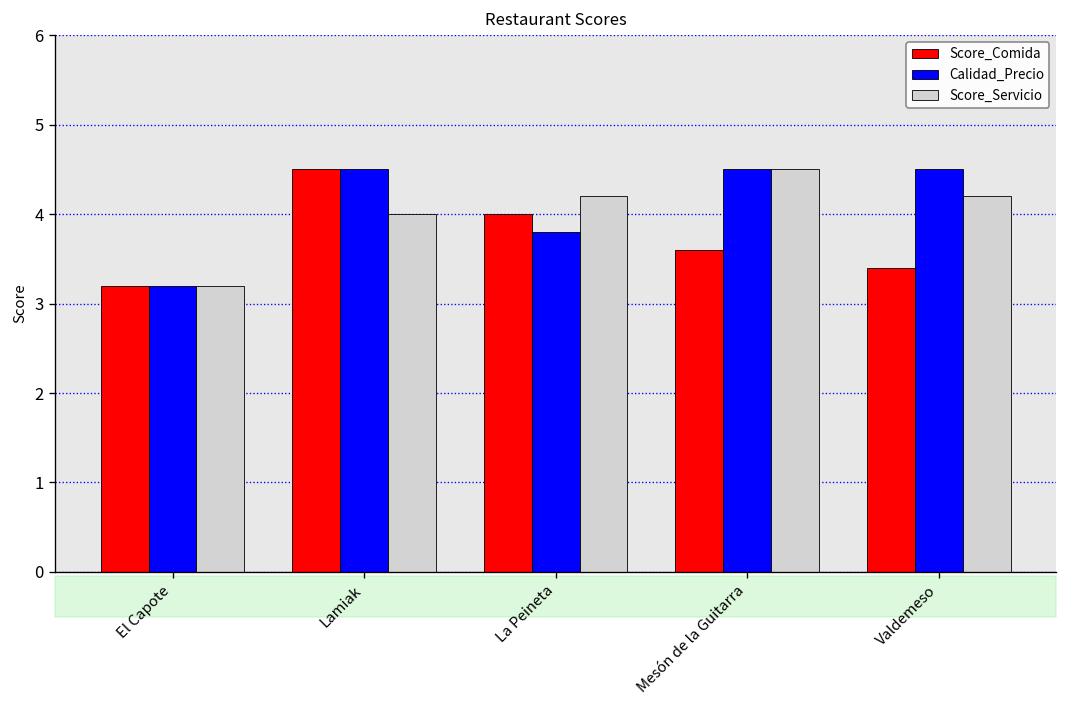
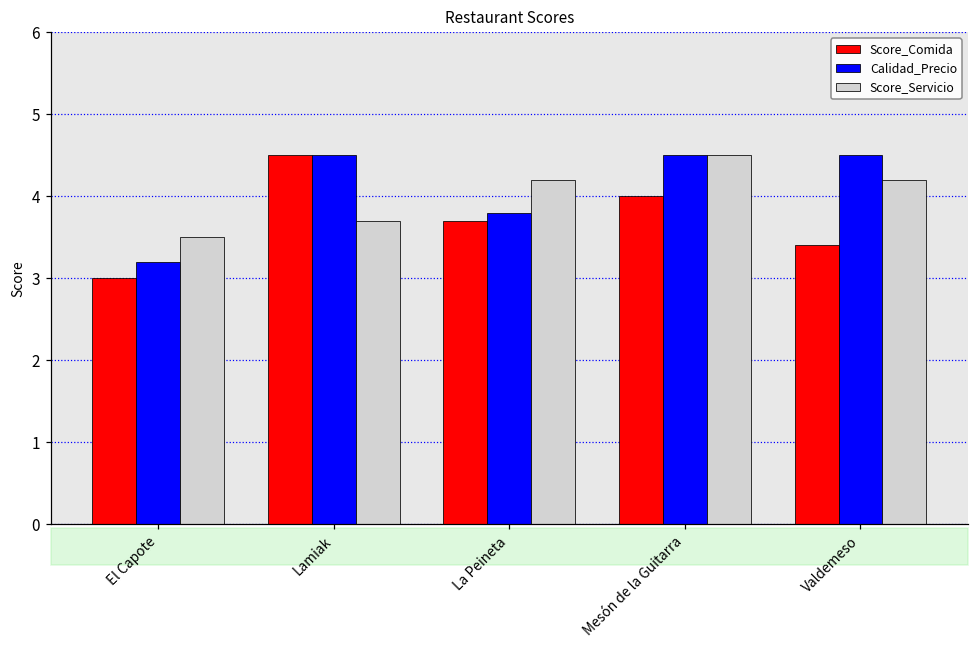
Score_Comida, El Capote: 3.2 -> 3.0
Score_Servicio, El Capote: 3.2 -> 3.5
Score_Servicio, Lamiak: 4.0 -> 3.7
Score_Comida, La Peineta: 4.0 -> 3.7
Score_Comida, Mesón de la Guitarra: 3.6 -> 4.0
